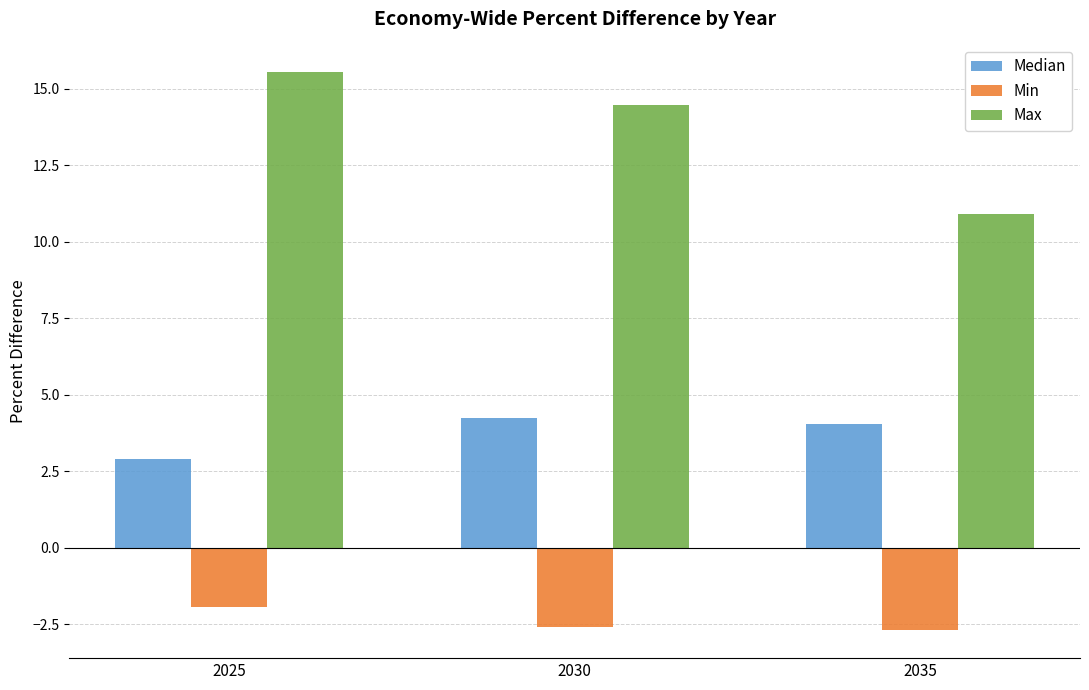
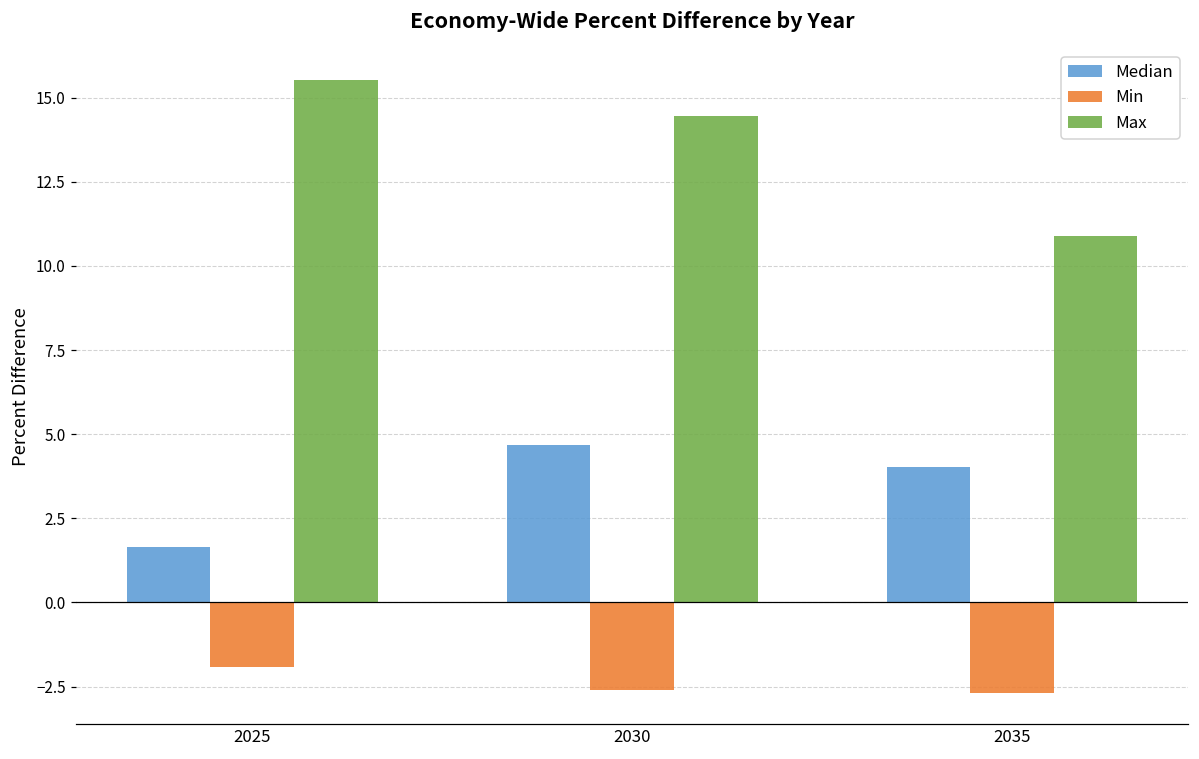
Median, 2025: 2.9 -> 1.6
Median, 2030: 4.3 -> 4.7
